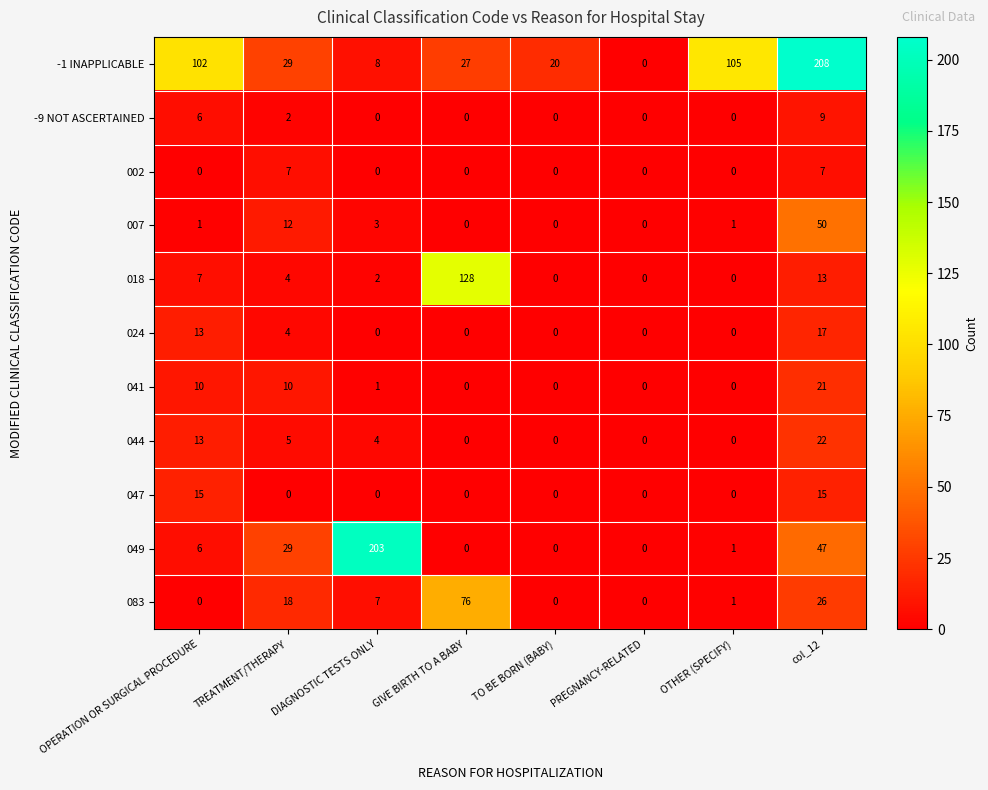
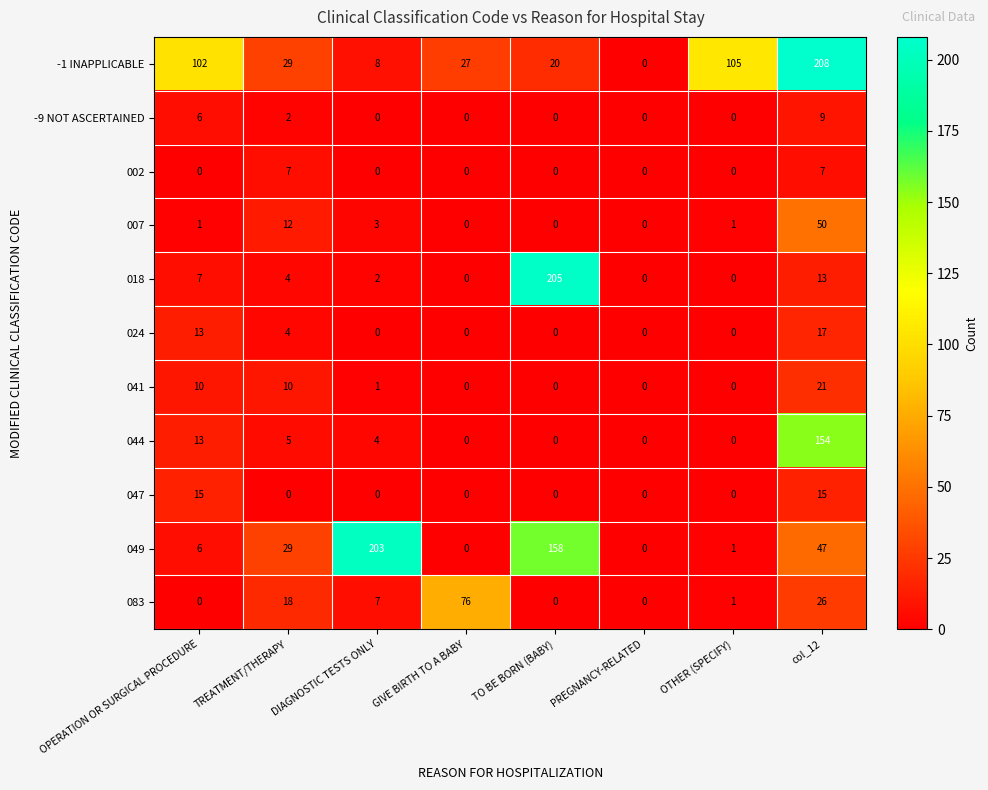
018, GIVE BIRTH TO A BABY: 128 -> 0
018, TO BE BORN (BABY): 0 -> 205
044, col_12: 22 -> 154
049, TO BE BORN (BABY): 0 -> 158
